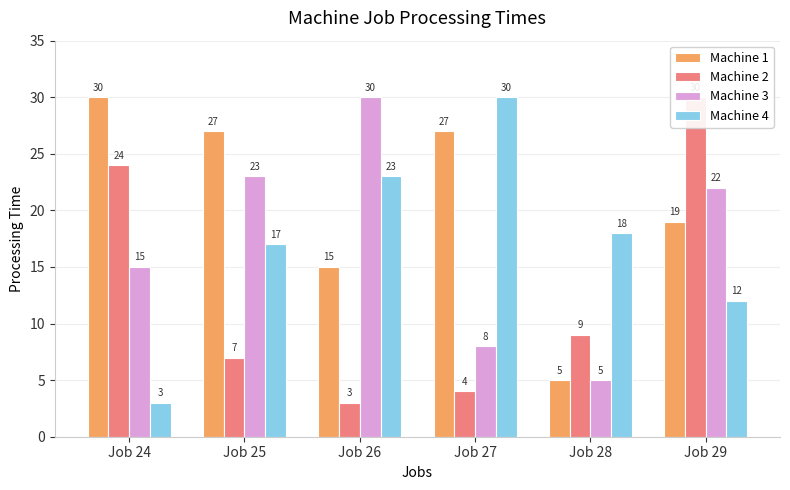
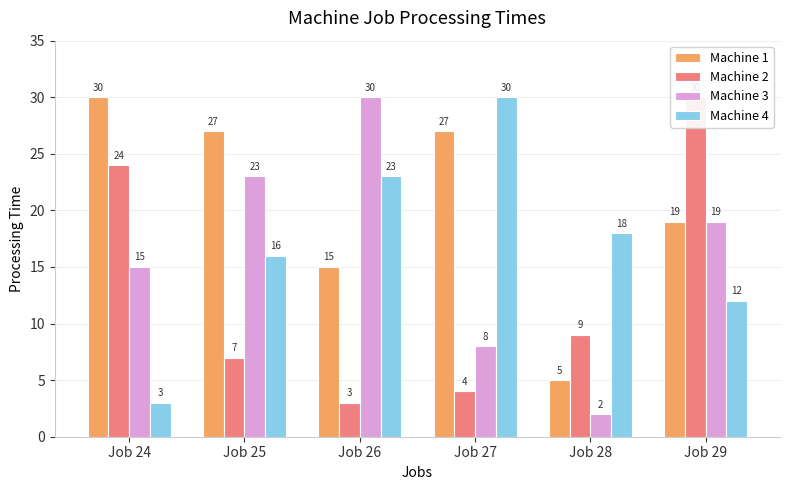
Machine 4, Job 25: 17 -> 16
Machine 3, Job 28: 5 -> 2
Machine 3, Job 29: 22 -> 19
